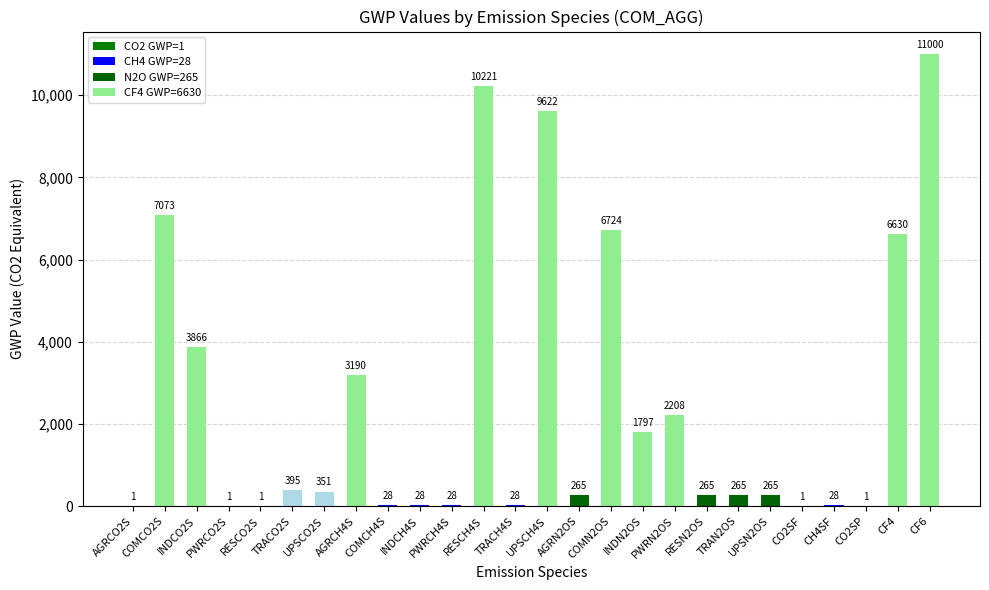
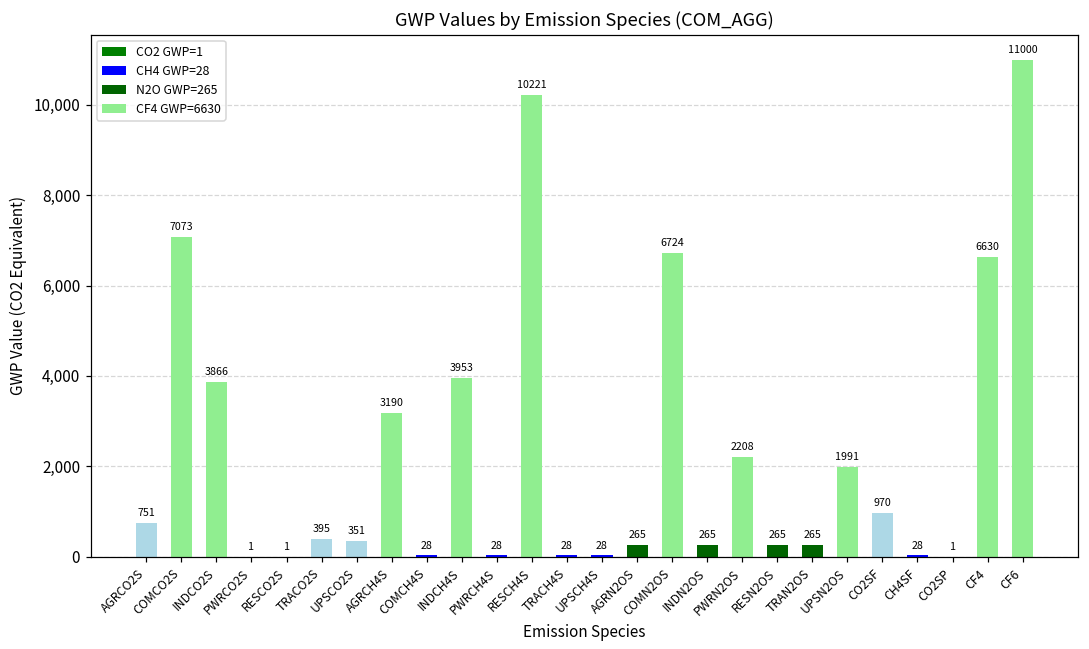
AGRCO2S: 1 -> 751
INDCH4S: 28 -> 3953
UPSCH4S: 9622 -> 28
INDN2OS: 1797 -> 265
UPSN2OS: 265 -> 1991
CO2SF: 1 -> 970
